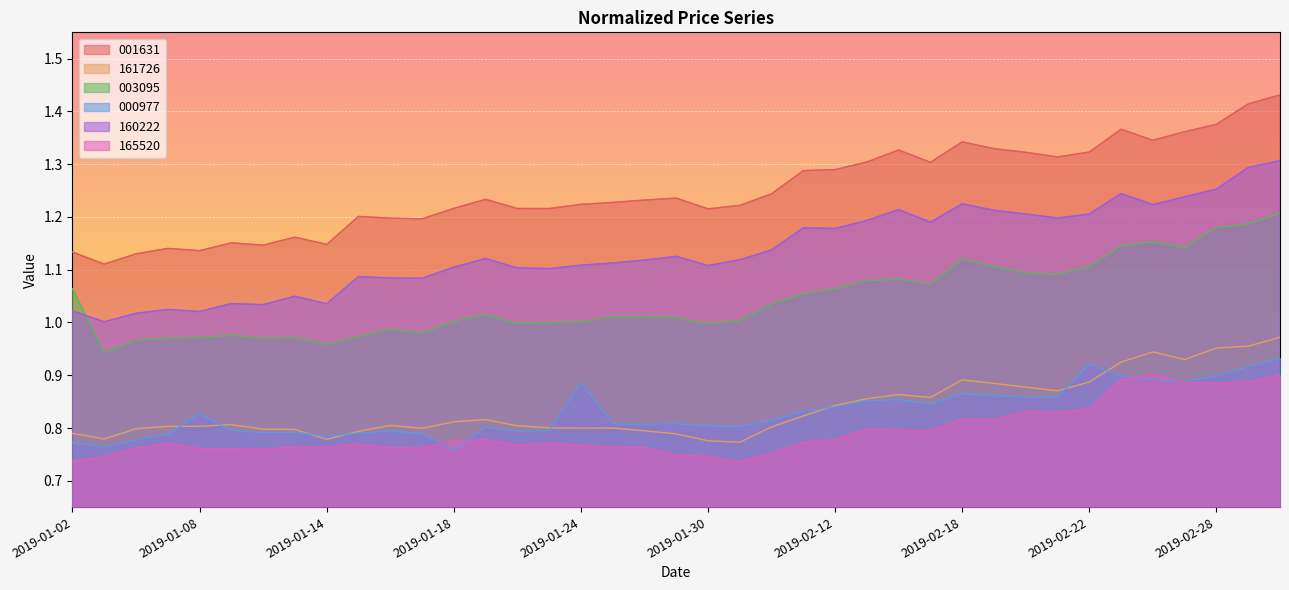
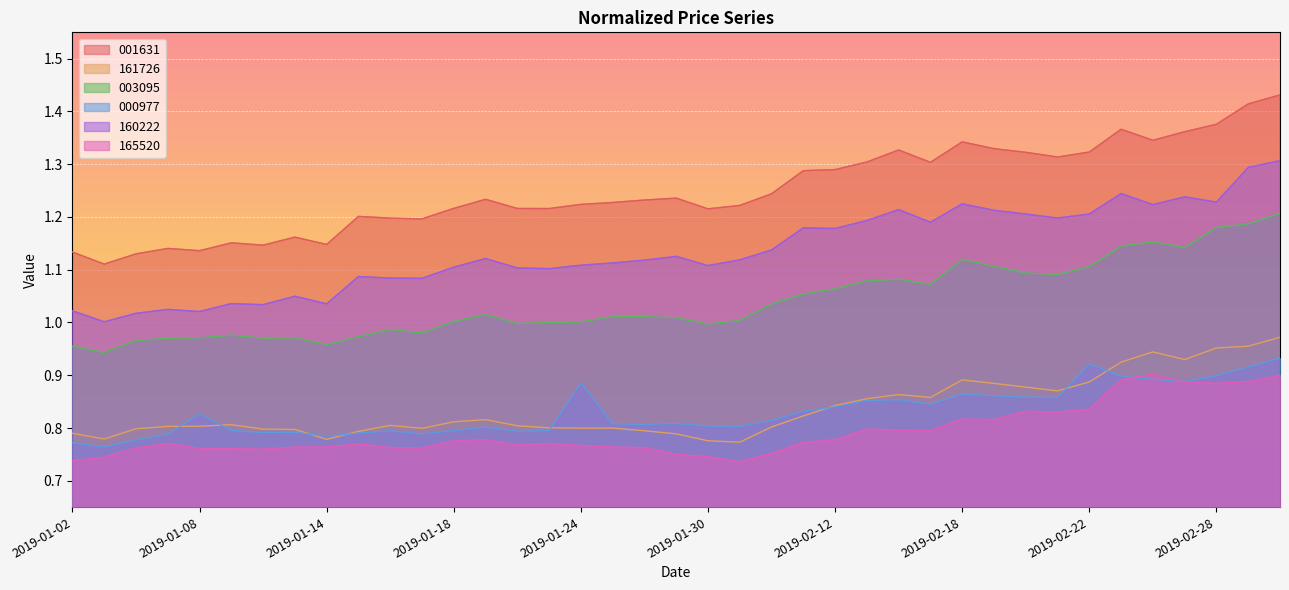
003095, 2019-01-02: 1.06 -> 0.96
000977, 2019-01-18: 0.76 -> 0.80
160222, 2019-02-28: 1.25 -> 1.23
